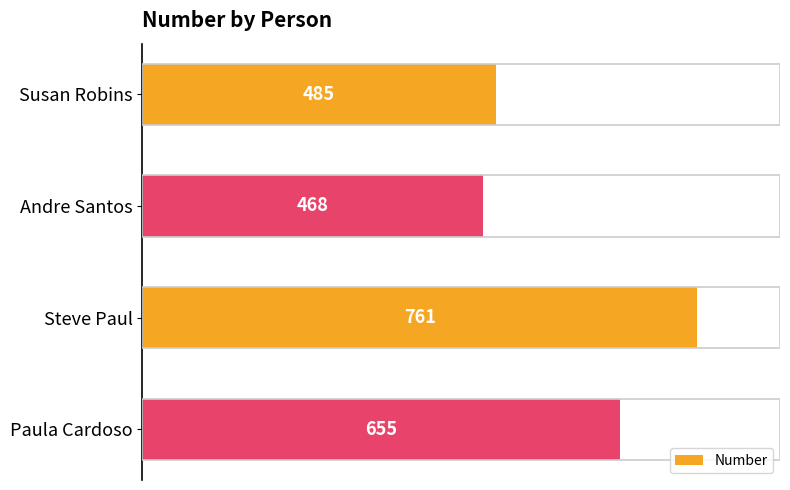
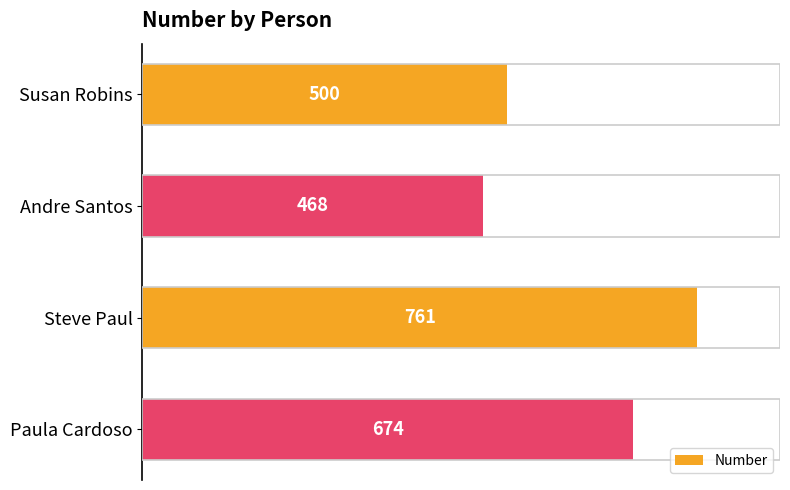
Susan Robins: 485 -> 500
Paula Cardoso: 655 -> 674
